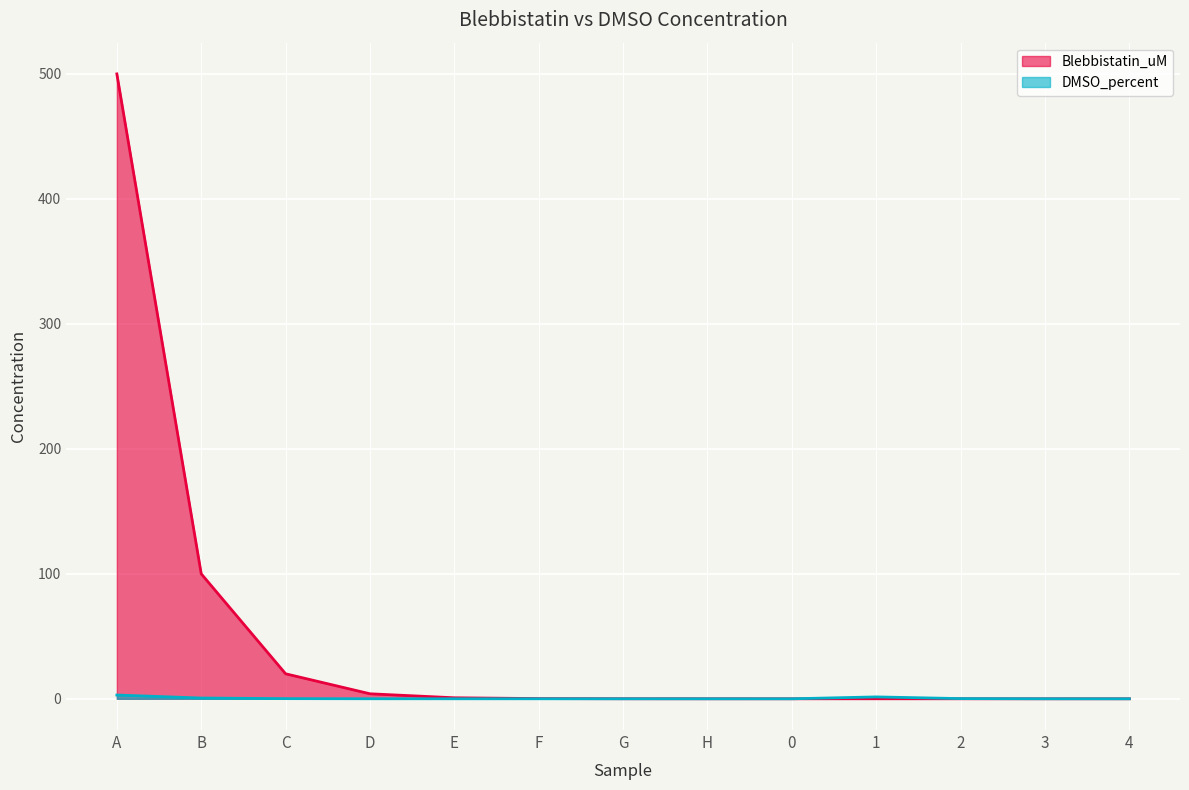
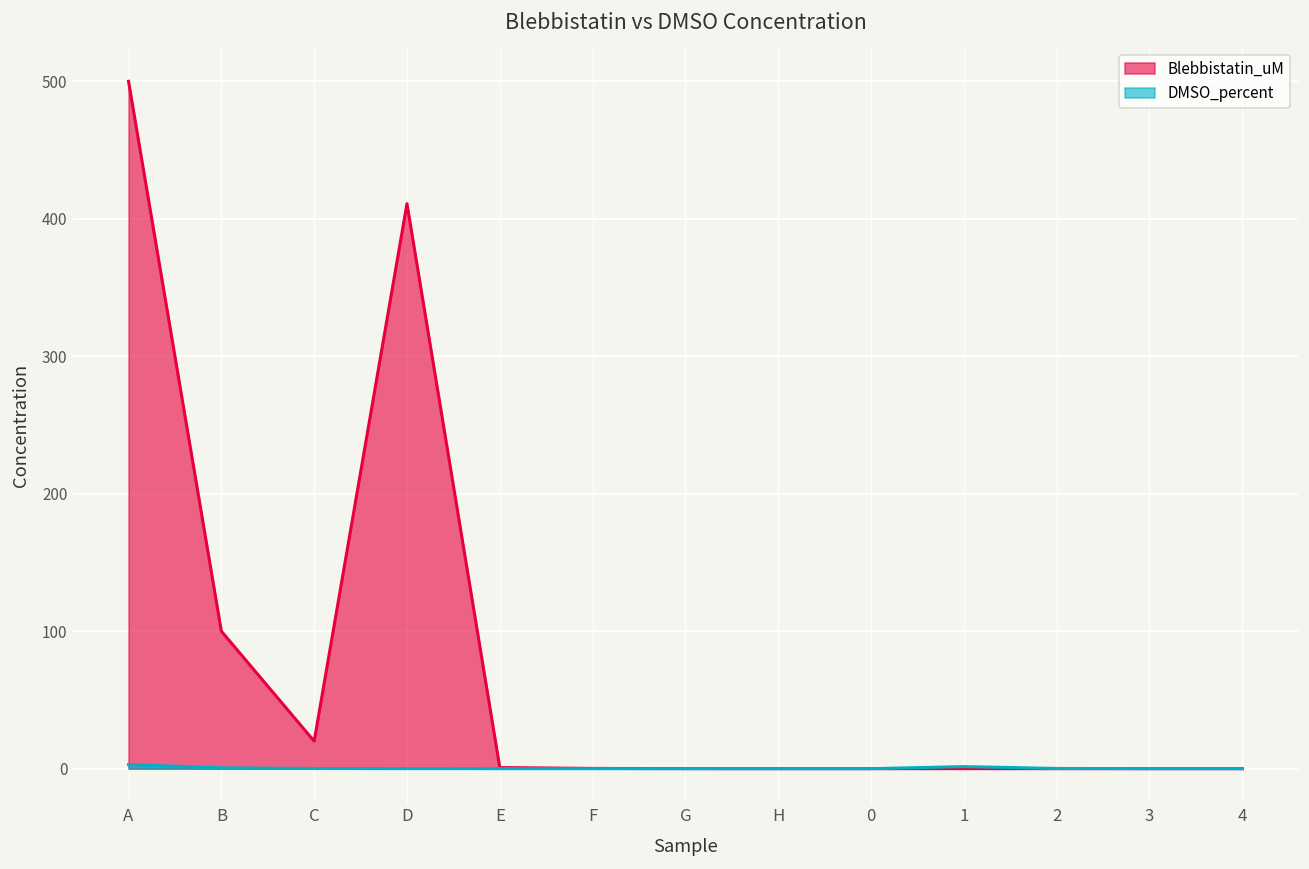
Blebbistatin_uM, D: 4 -> 411
